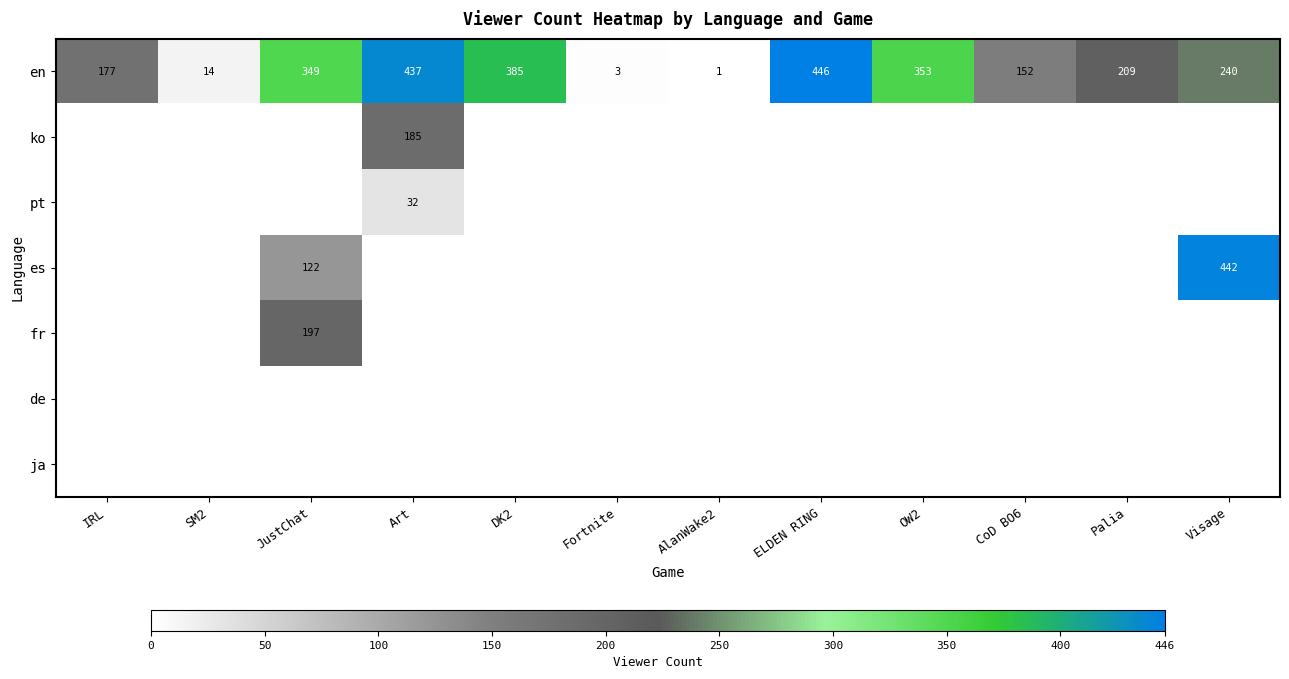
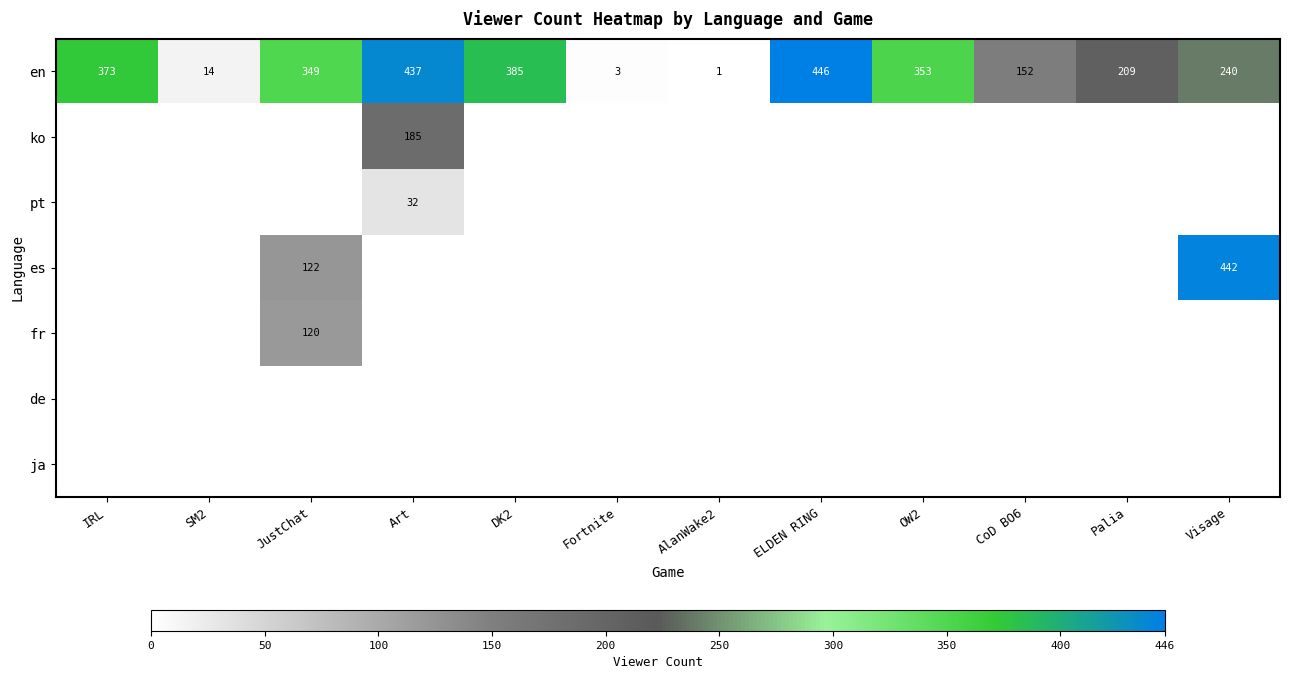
en, IRL: 177 -> 373
fr, JustChat: 197 -> 120
